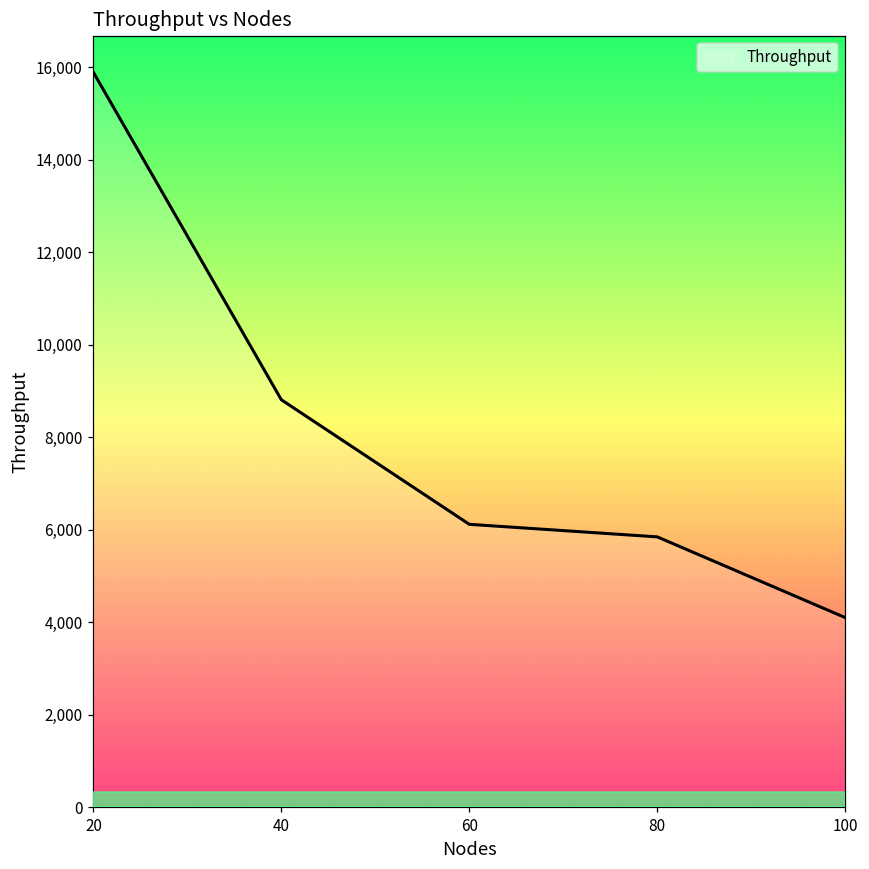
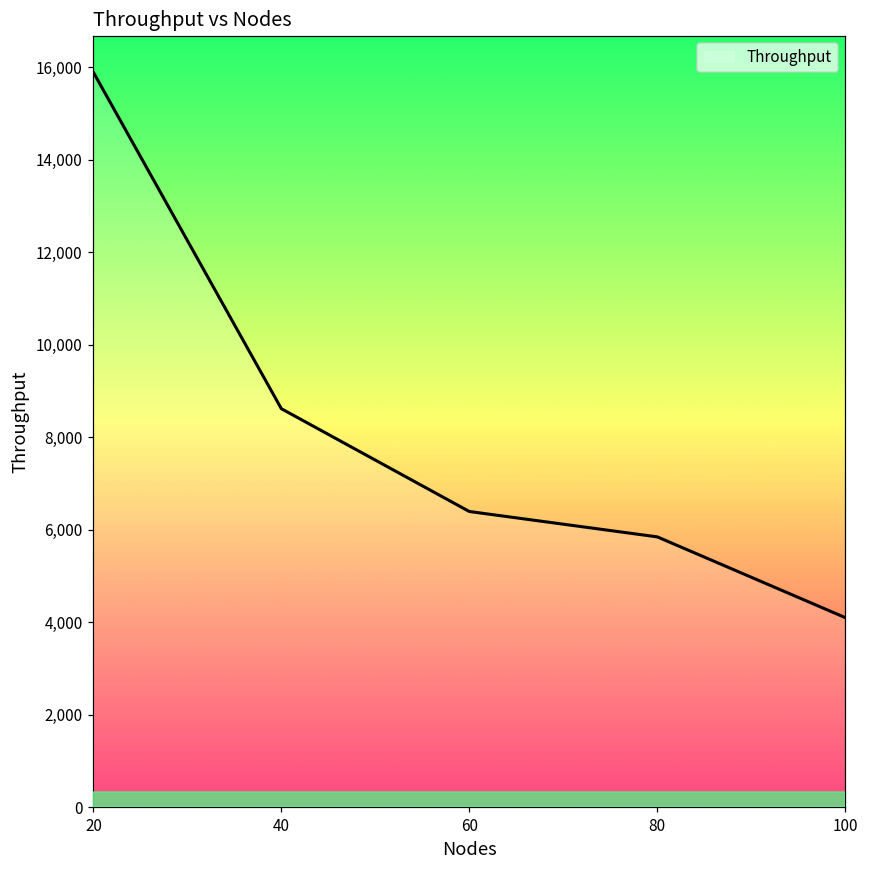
40: 8,800 -> 8,600
60: 6,100 -> 6,400
